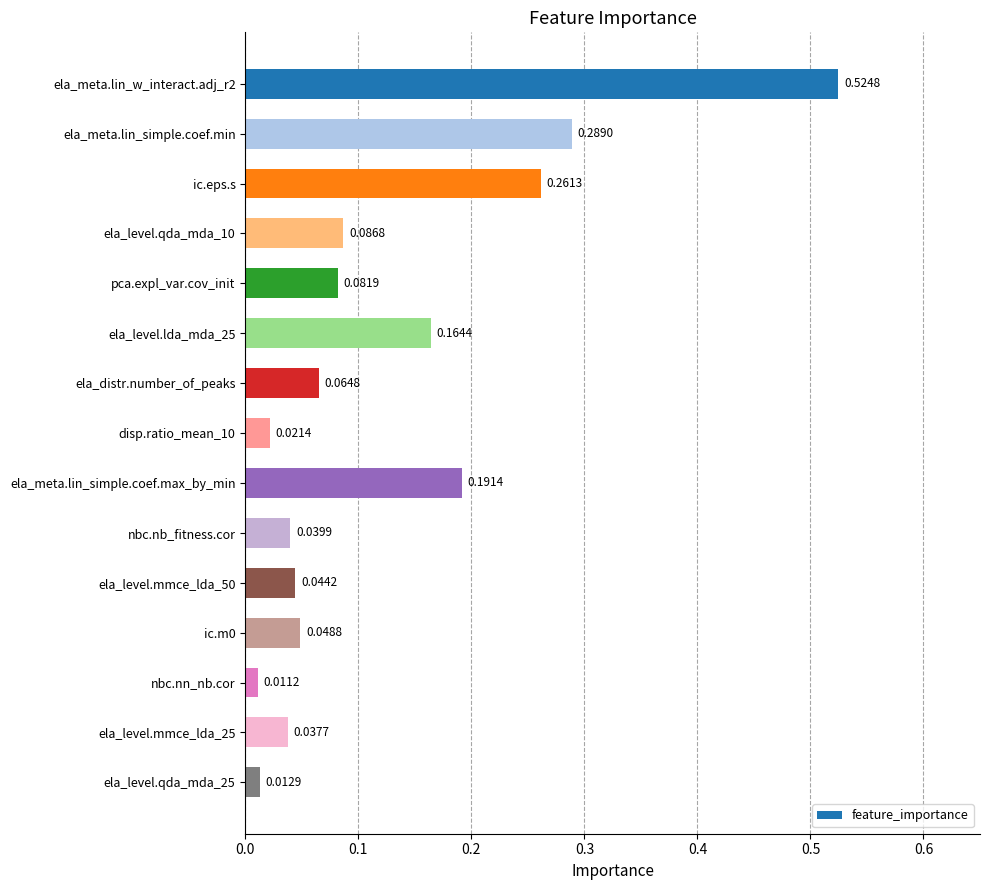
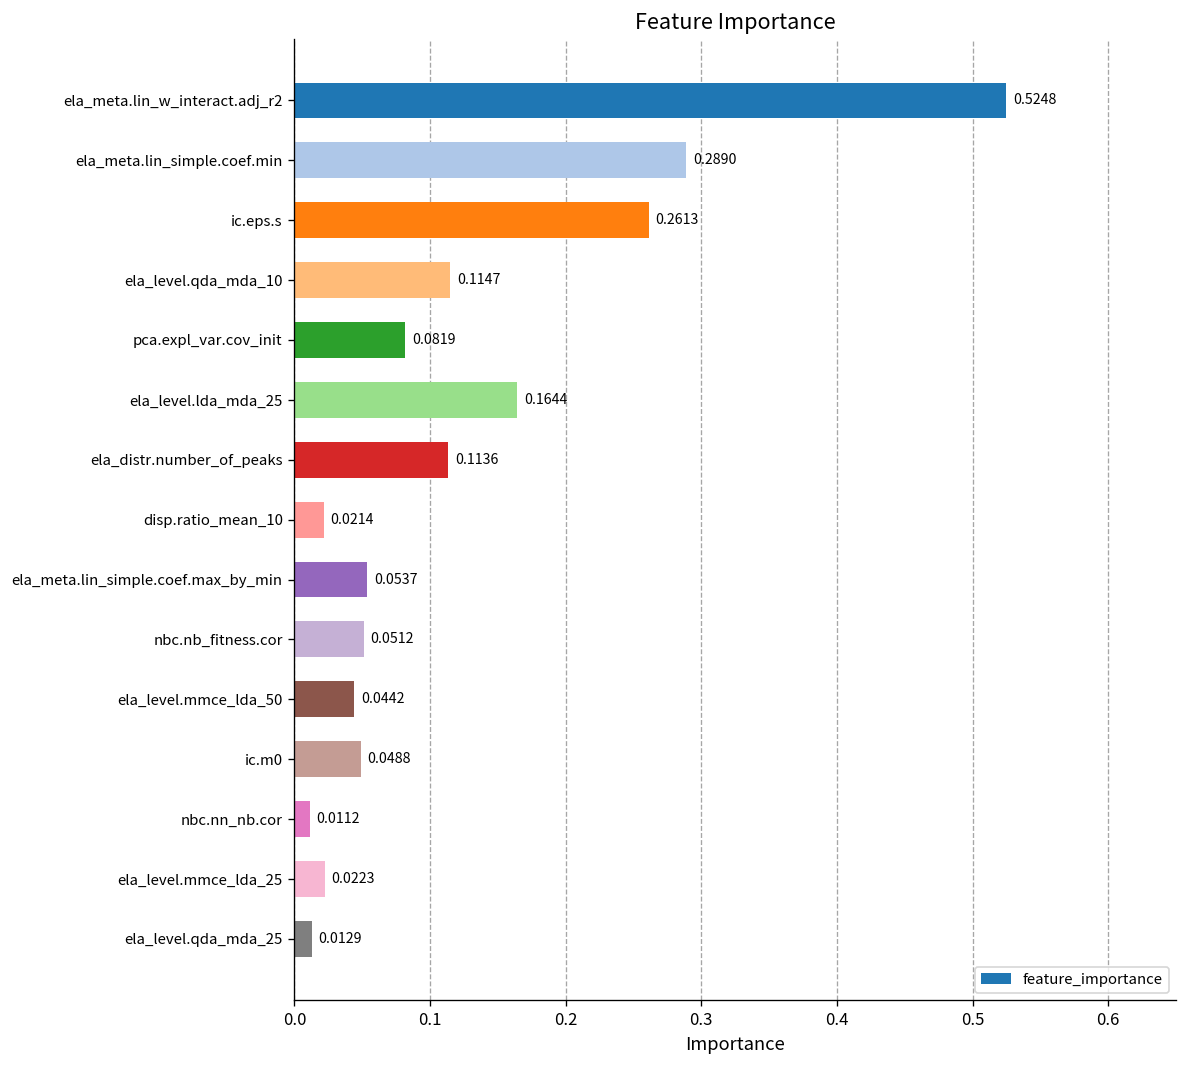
ela_level.qda_mda_10: 0.0868 -> 0.1147
ela_distr.number_of_peaks: 0.0648 -> 0.1136
ela_meta.lin_simple.coef.max_by_min: 0.1914 -> 0.0537
nbc.nb_fitness.cor: 0.0399 -> 0.0512
ela_level.mmce_lda_25: 0.0377 -> 0.0223
